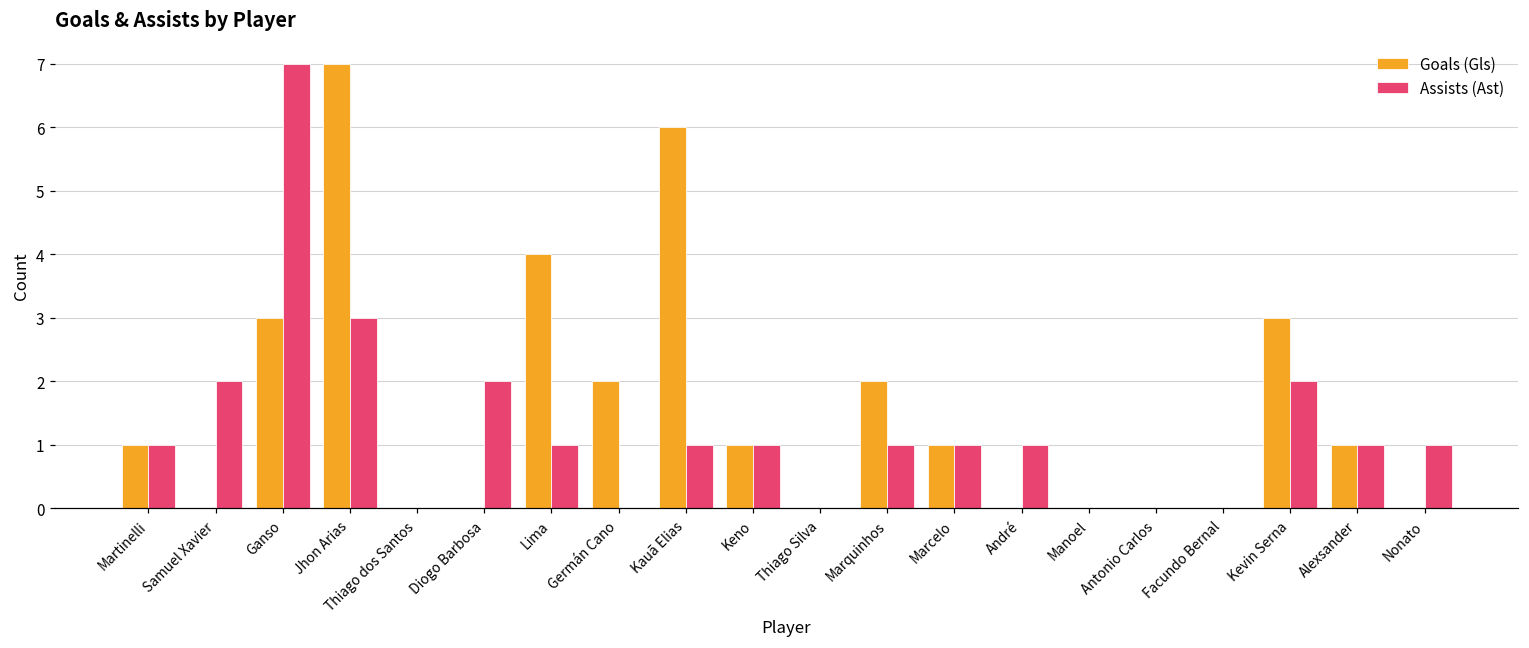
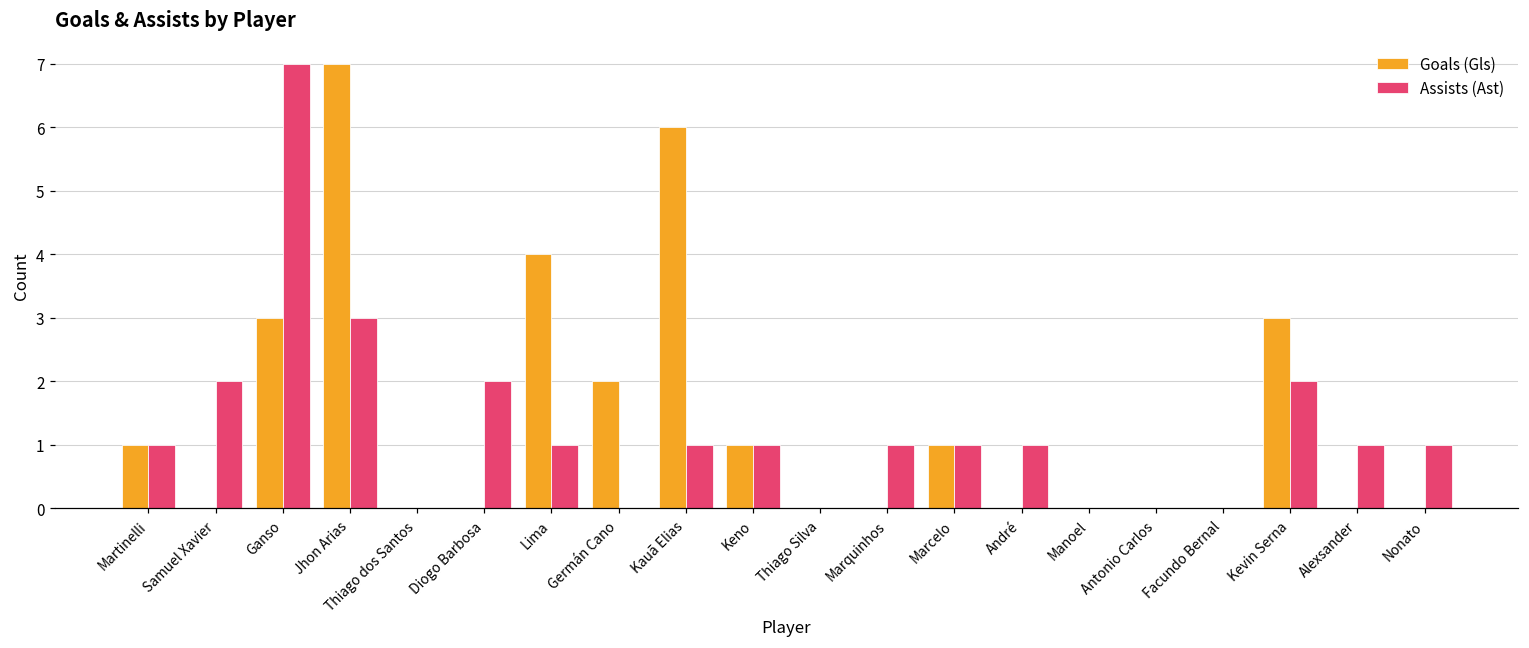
Goals (Gls), Marquinhos: 2 -> 0
Goals (Gls), Alexsander: 1 -> 0
